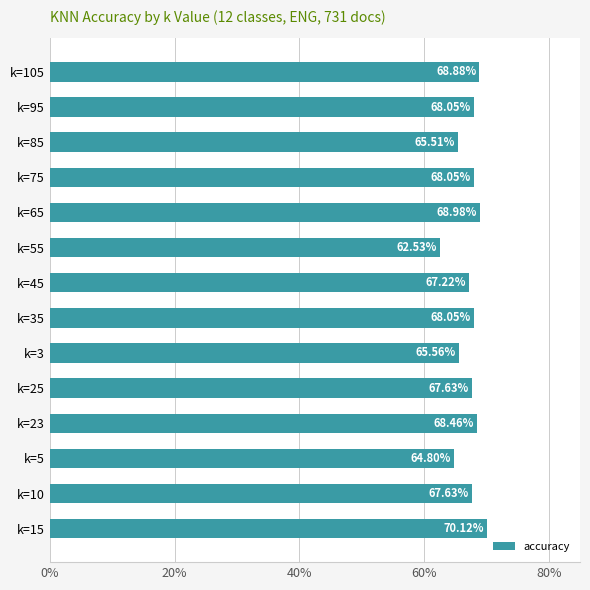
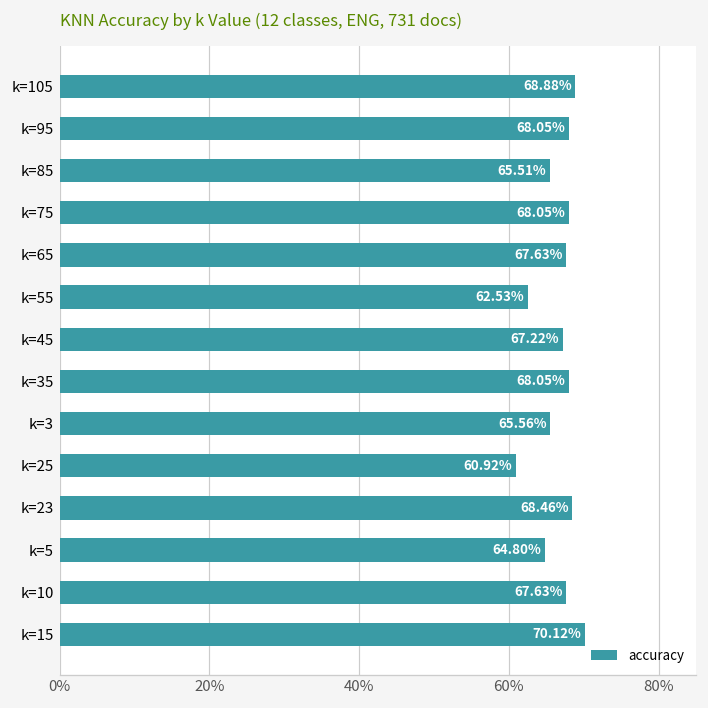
k=65: 68.98% -> 67.63%
k=25: 67.63% -> 60.92%
